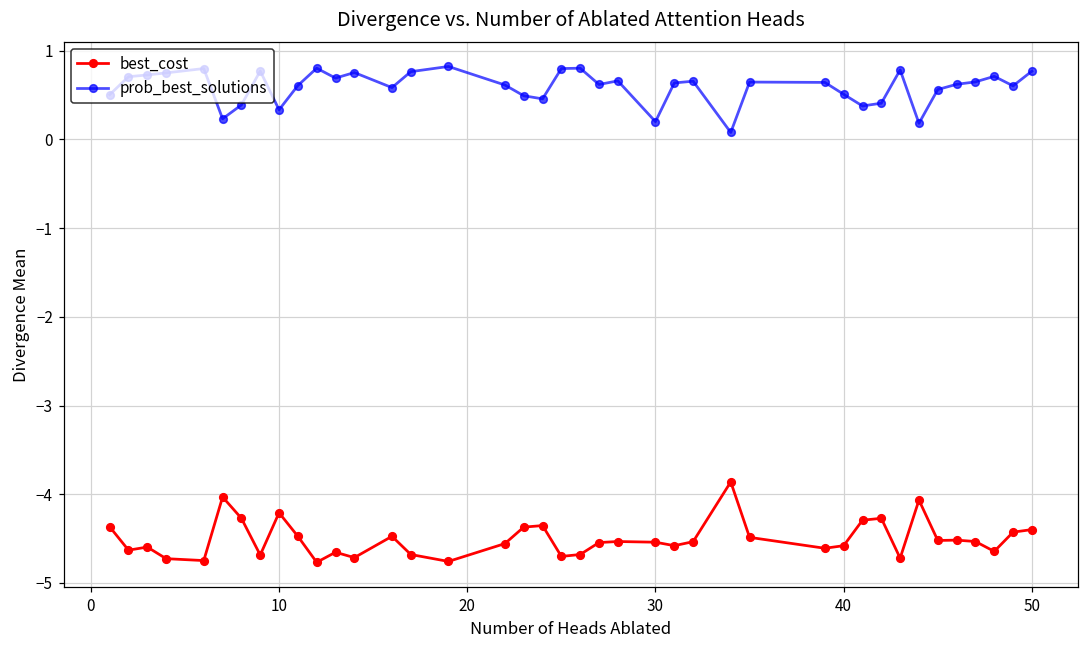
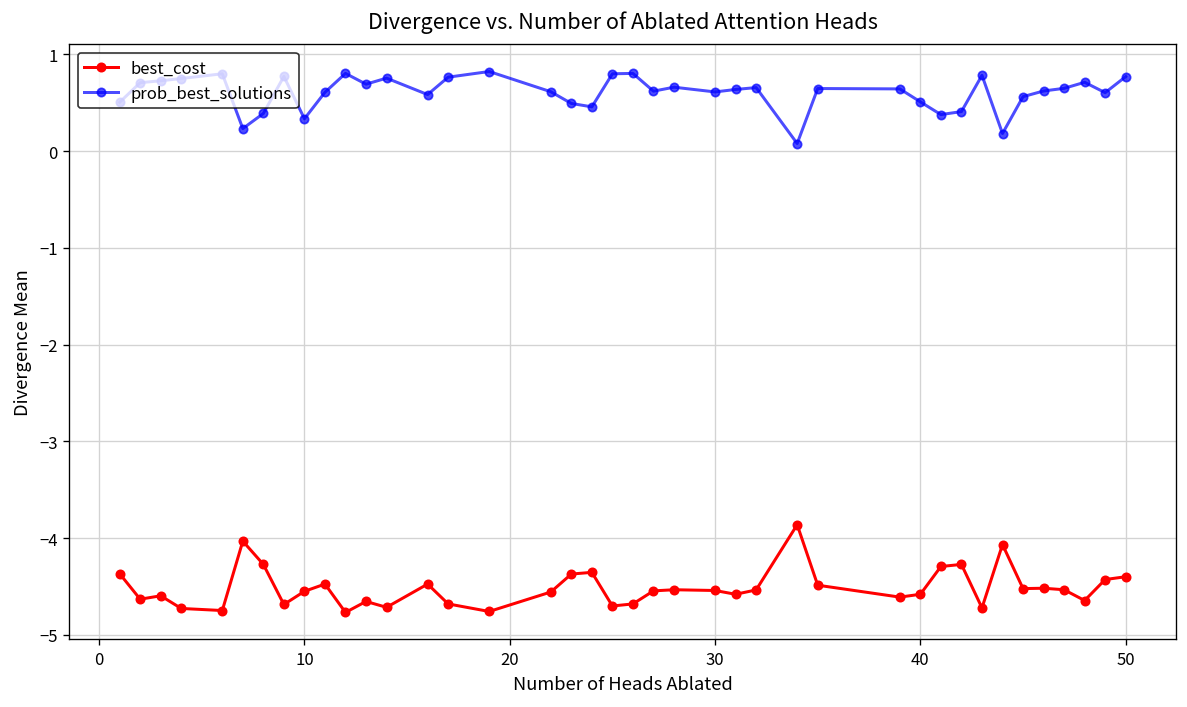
best_cost, 10: -4.2 -> -4.5
prob_best_solutions, 30: 0.2 -> 0.6
